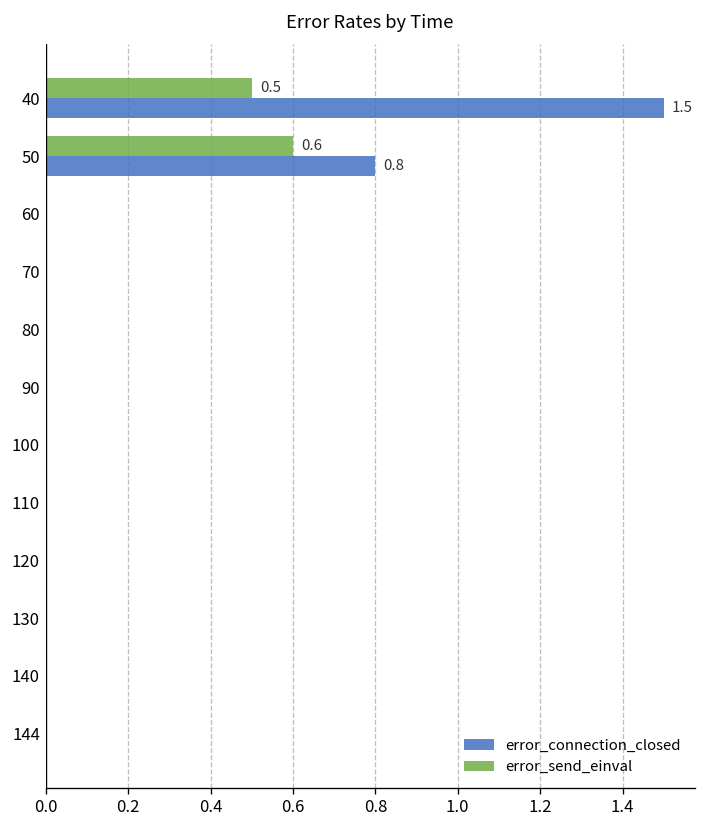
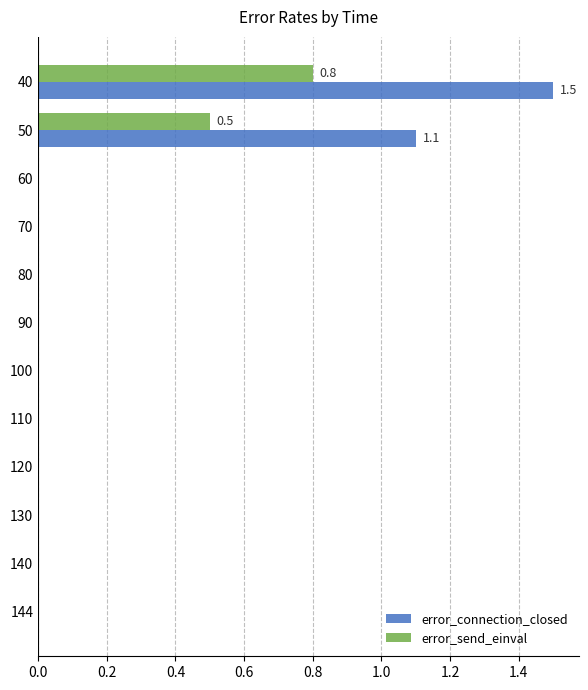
error_send_einval, 40: 0.5 -> 0.8
error_send_einval, 50: 0.6 -> 0.5
error_connection_closed, 50: 0.8 -> 1.1
